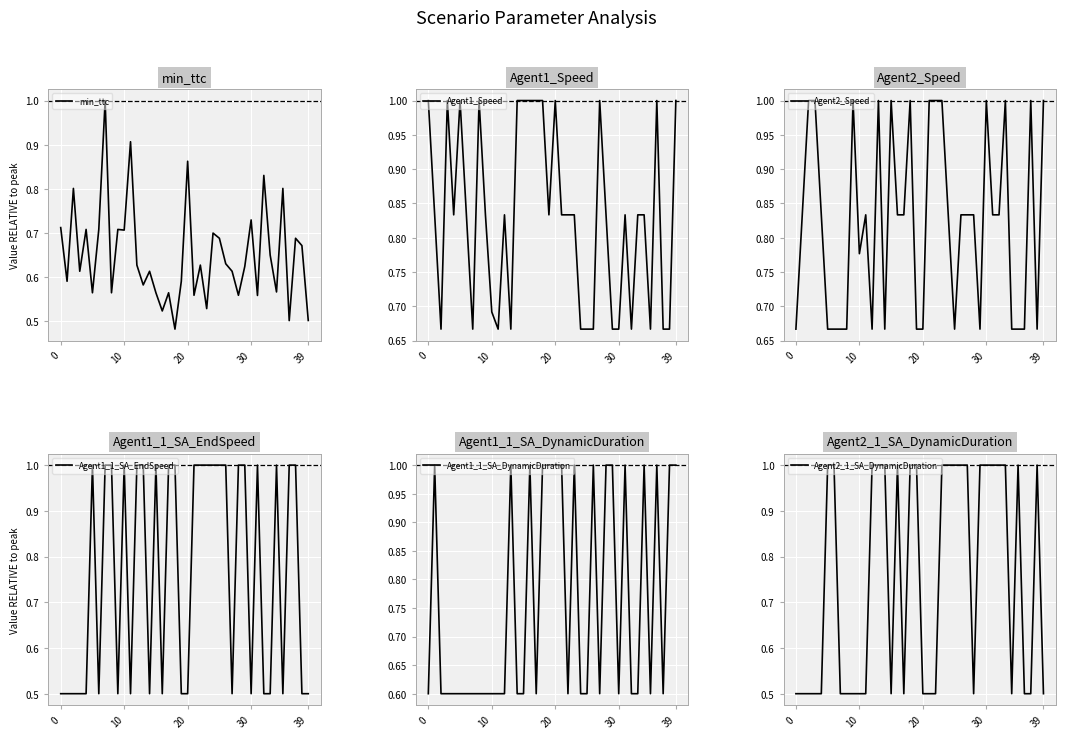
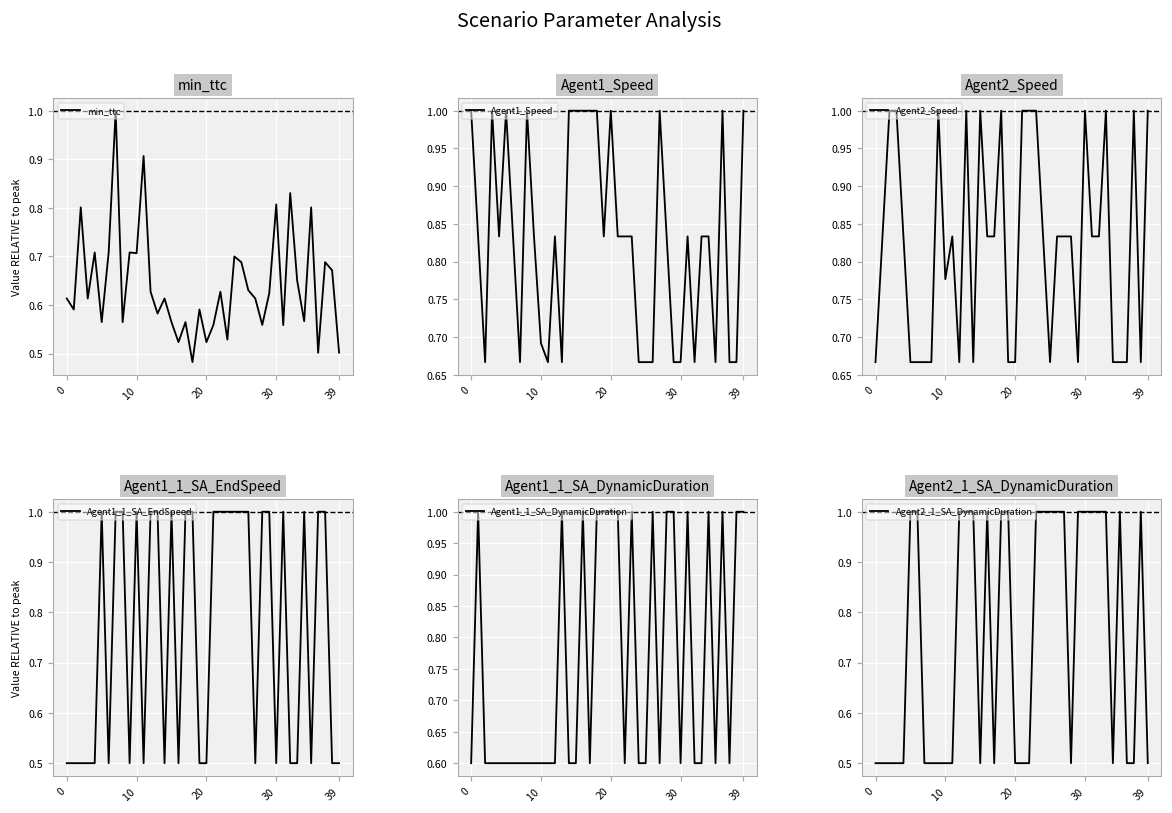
min_ttc, 0: 0.71 -> 0.61
min_ttc, 20: 0.86 -> 0.52
min_ttc, 30: 0.73 -> 0.81
